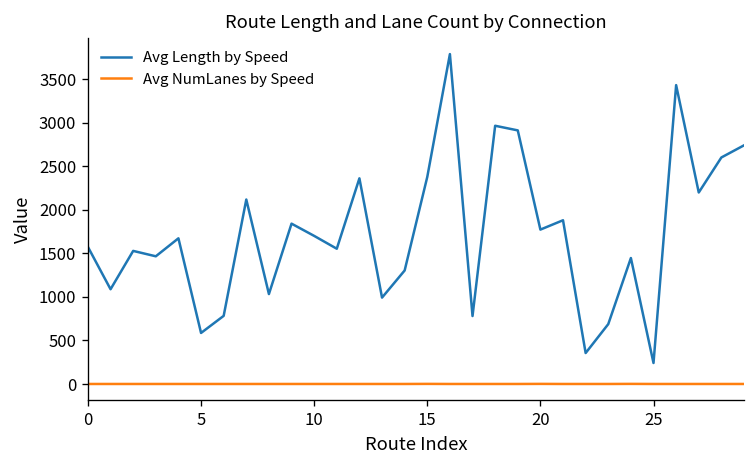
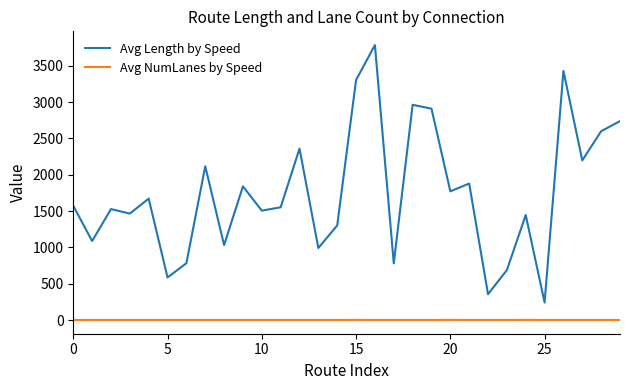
Avg Length by Speed, 10: 1700 -> 1500
Avg Length by Speed, 15: 2400 -> 3300
